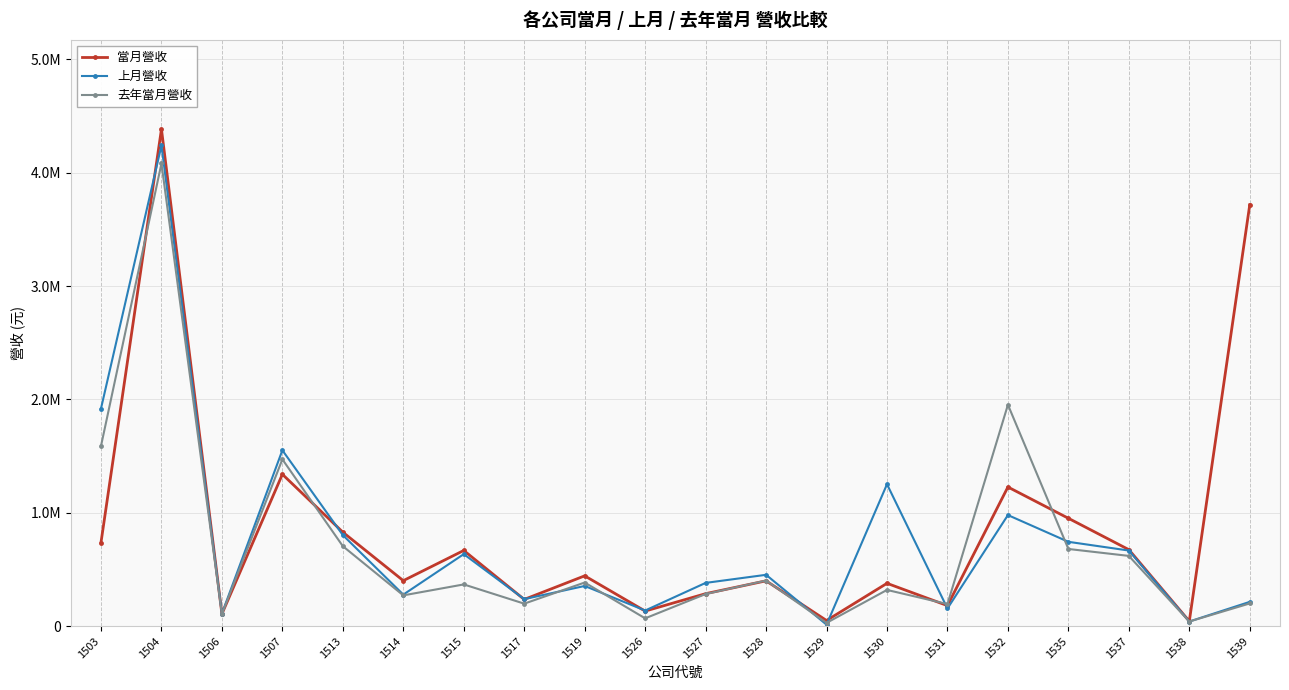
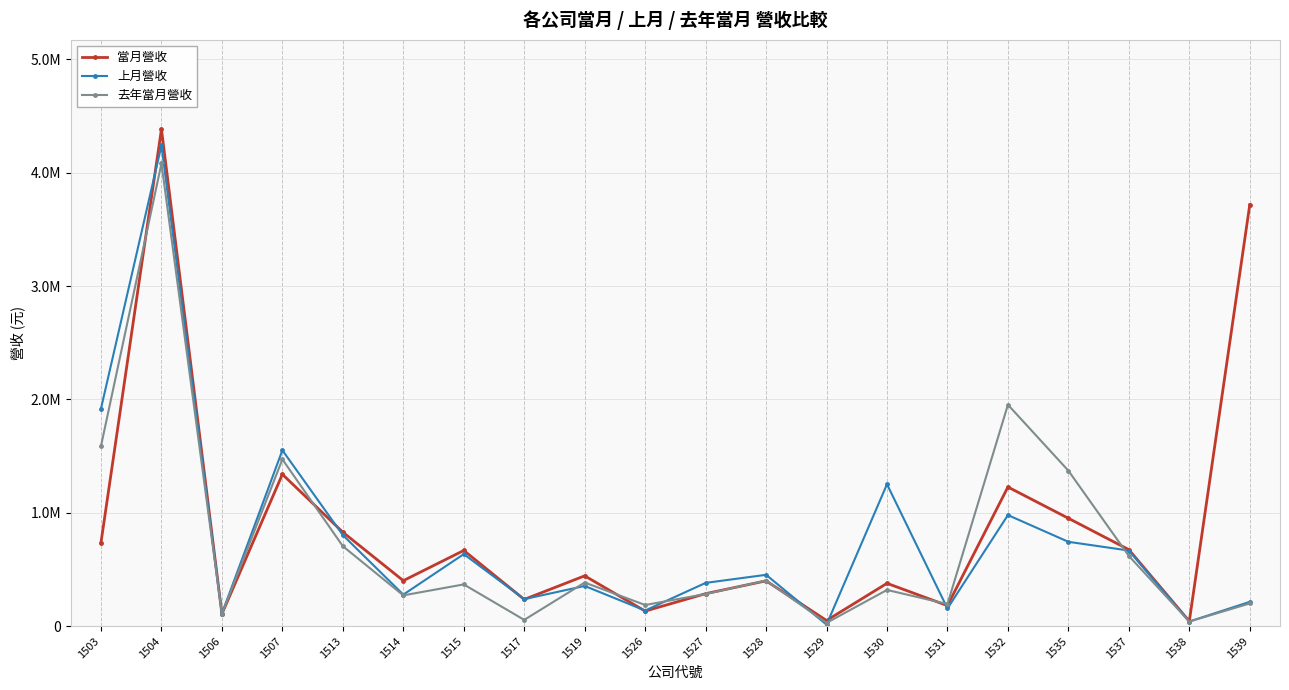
去年當月營收, 1517: 200000 -> 60000
去年當月營收, 1526: 70000 -> 190000
去年當月營收, 1535: 680000 -> 1370000
